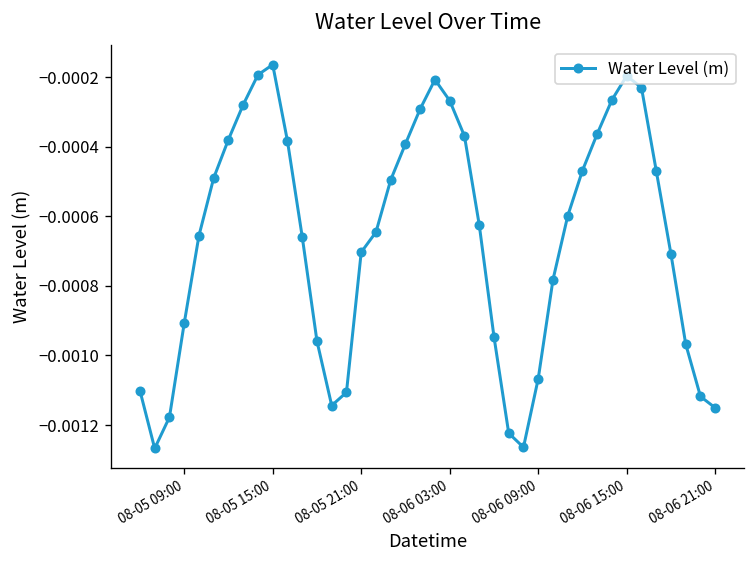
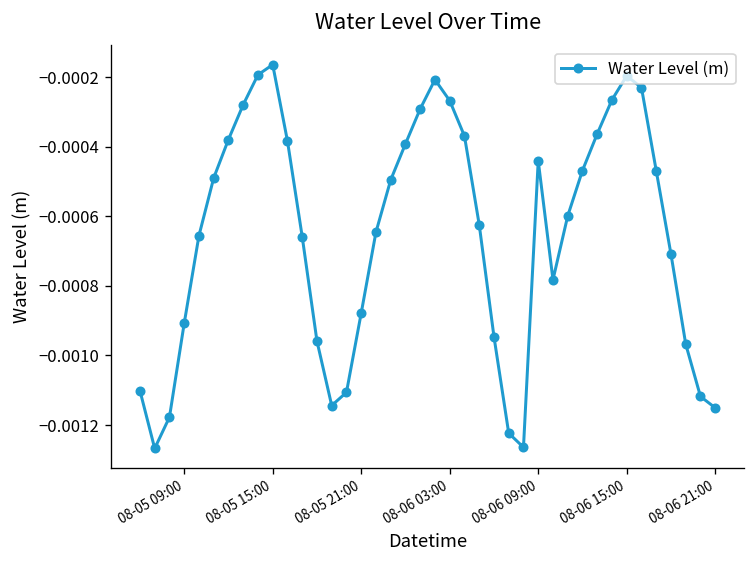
08-05 21:00: -0.00070 -> -0.00088
08-06 09:00: -0.00107 -> -0.00044
